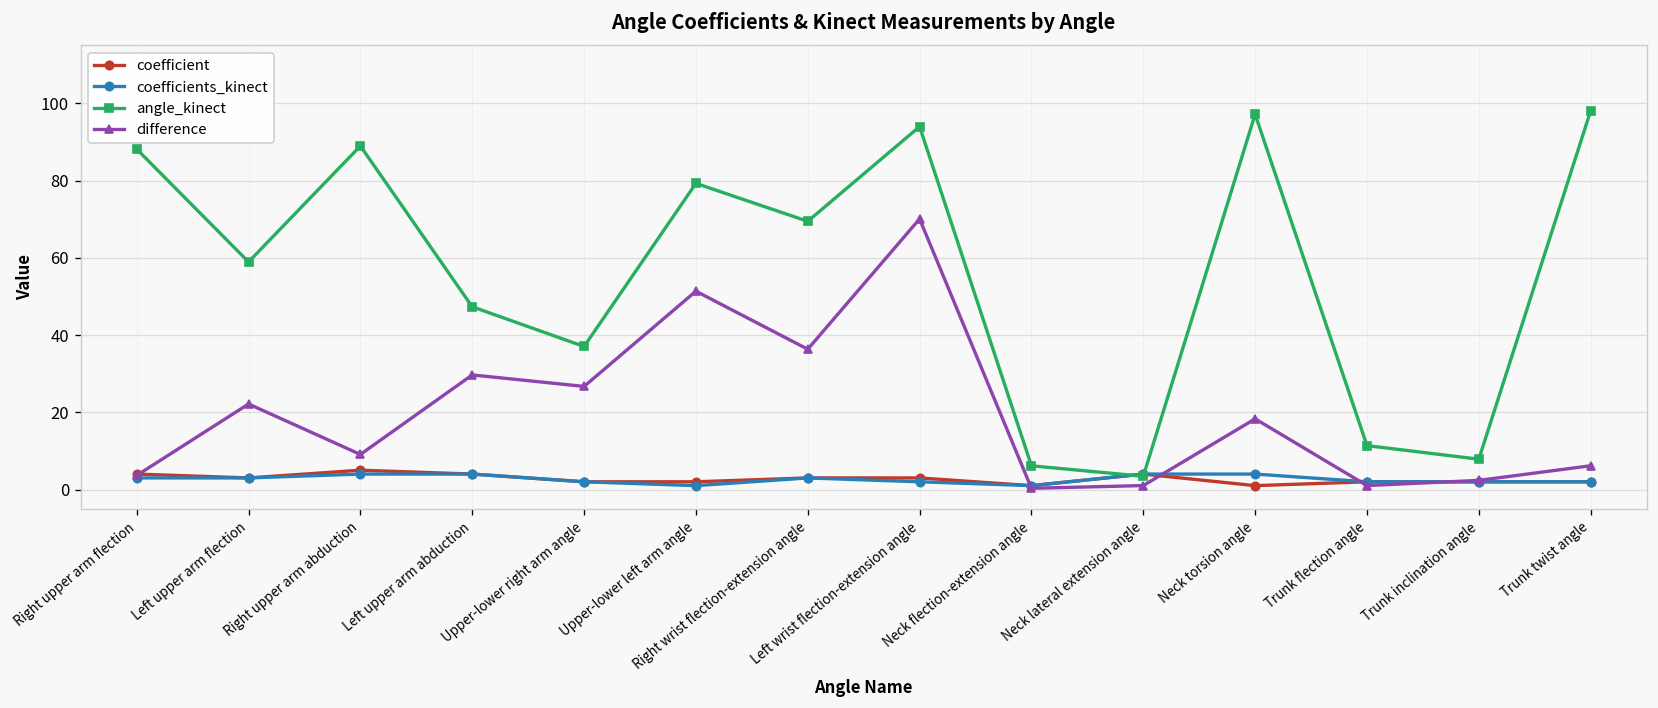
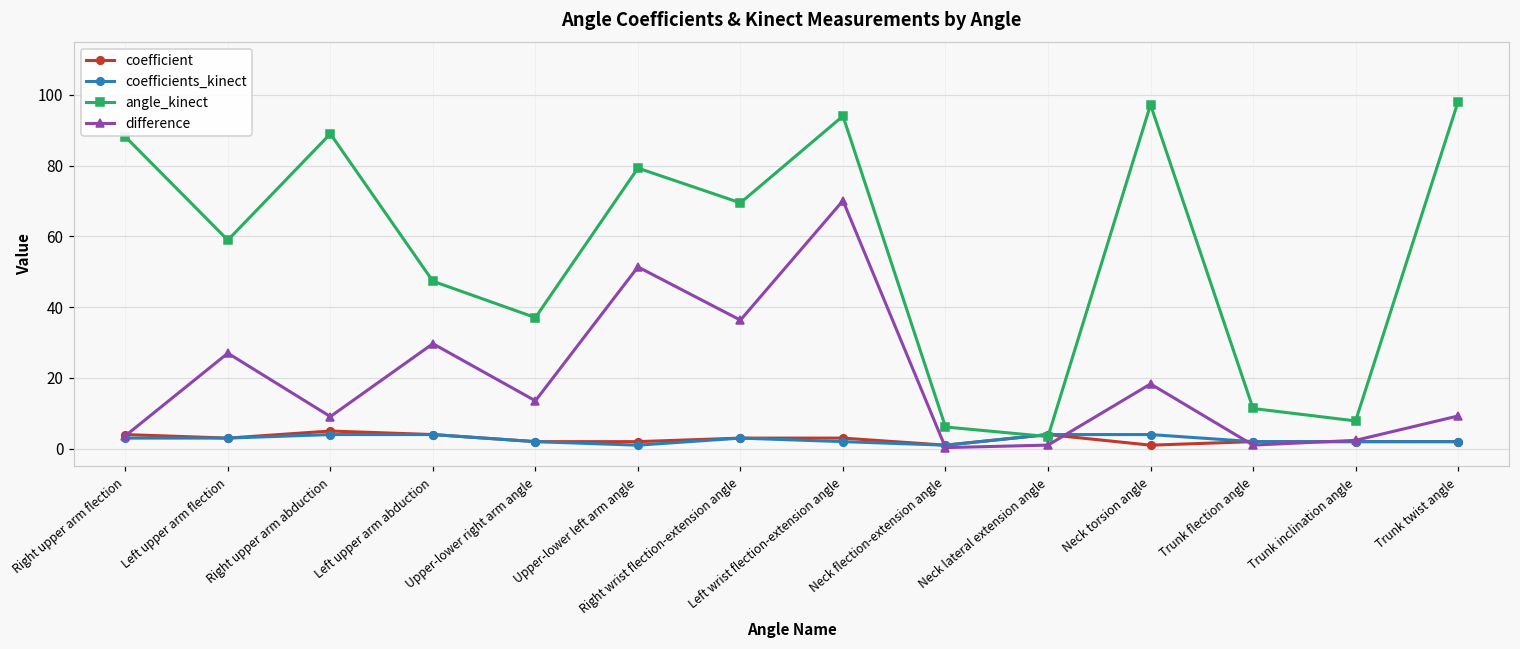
difference, Left upper arm flection: 22 -> 27
difference, Upper-lower right arm angle: 27 -> 14
difference, Trunk twist angle: 6 -> 9
